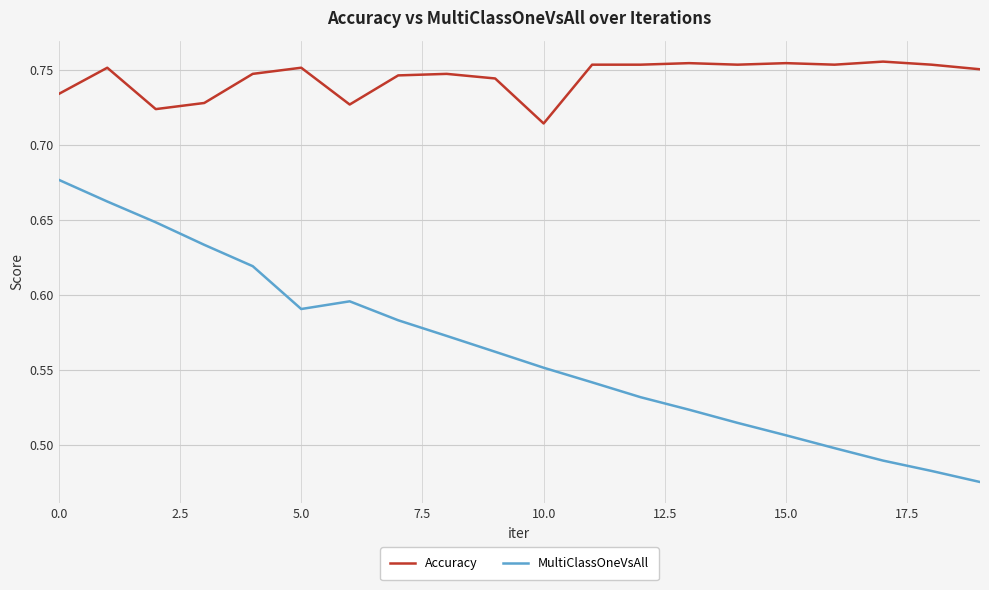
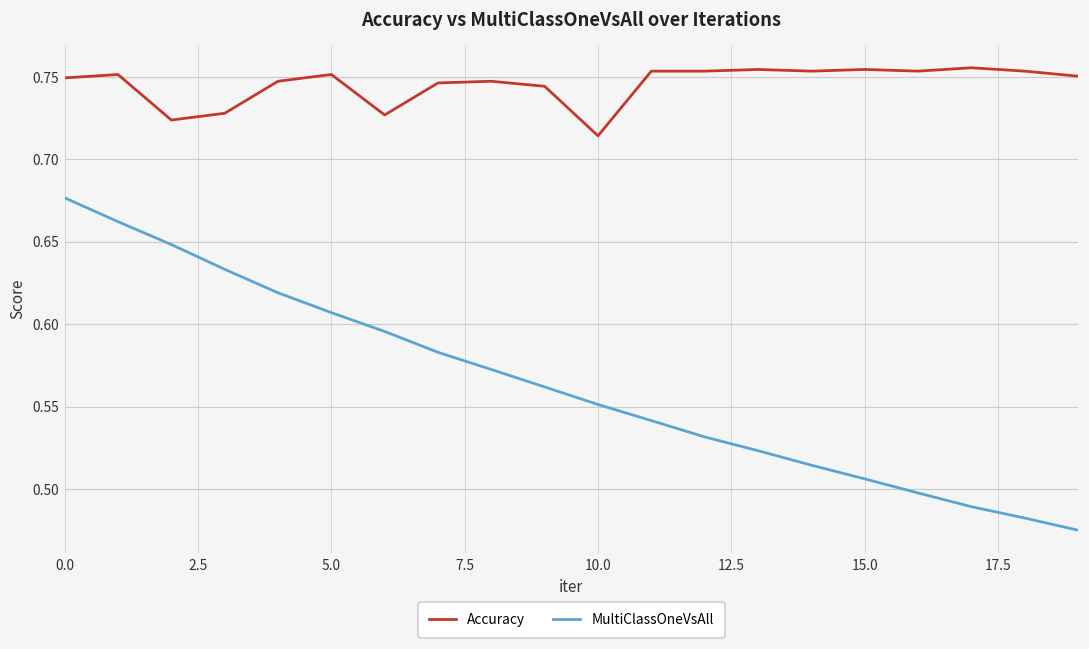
Accuracy, 0.0: 0.734 -> 0.749
MultiClassOneVsAll, 5.0: 0.591 -> 0.607
